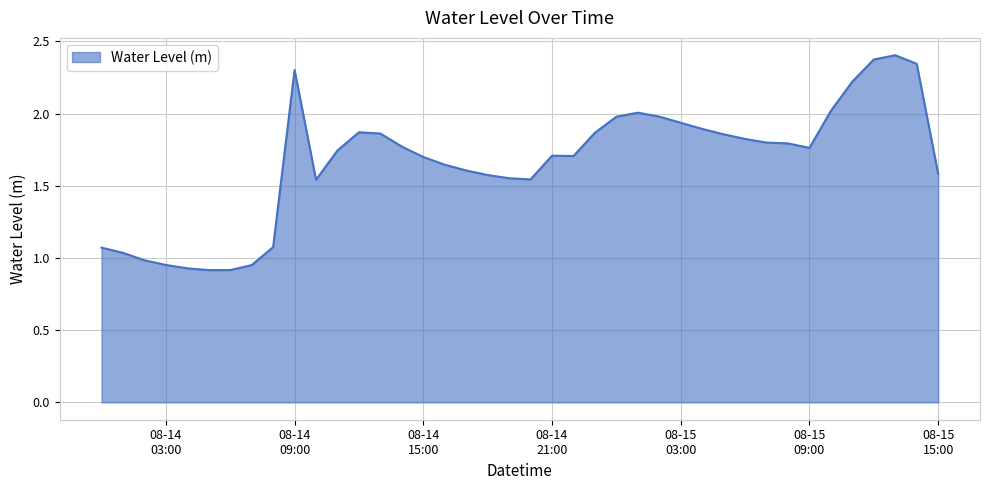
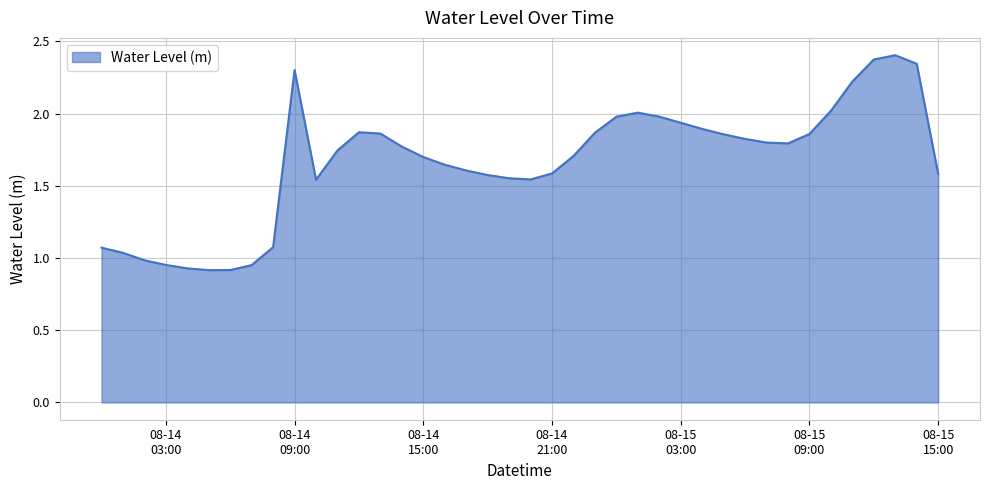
08-14 21:00: 1.71 -> 1.59
08-15 09:00: 1.76 -> 1.86
